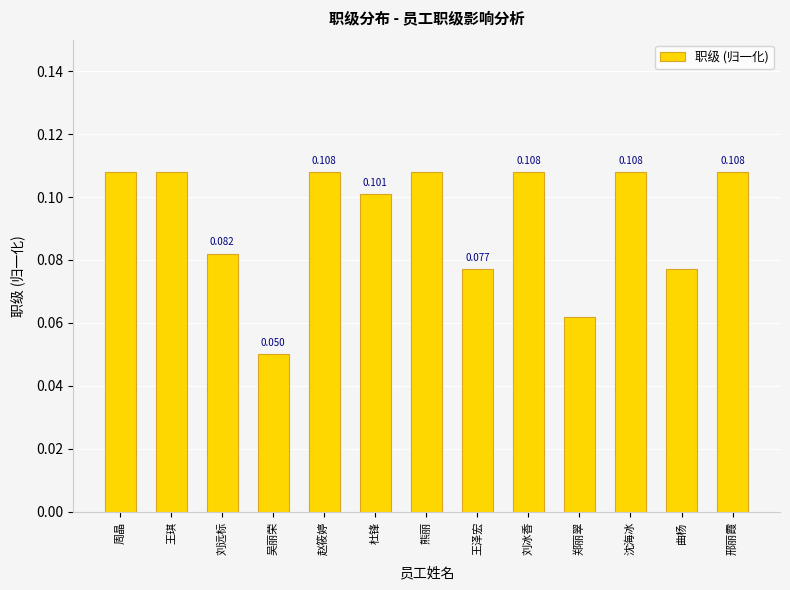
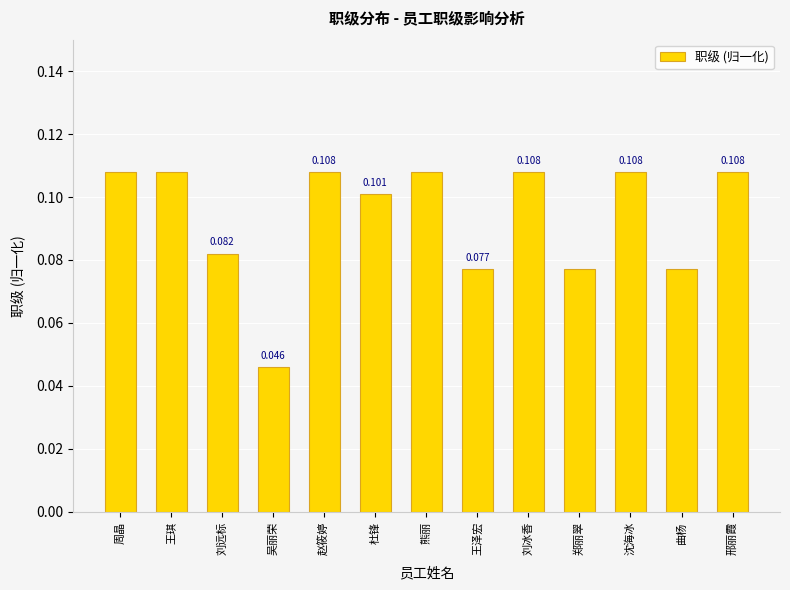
吴丽荣: 0.050 -> 0.046
郑丽翠: 0.062 -> 0.077
